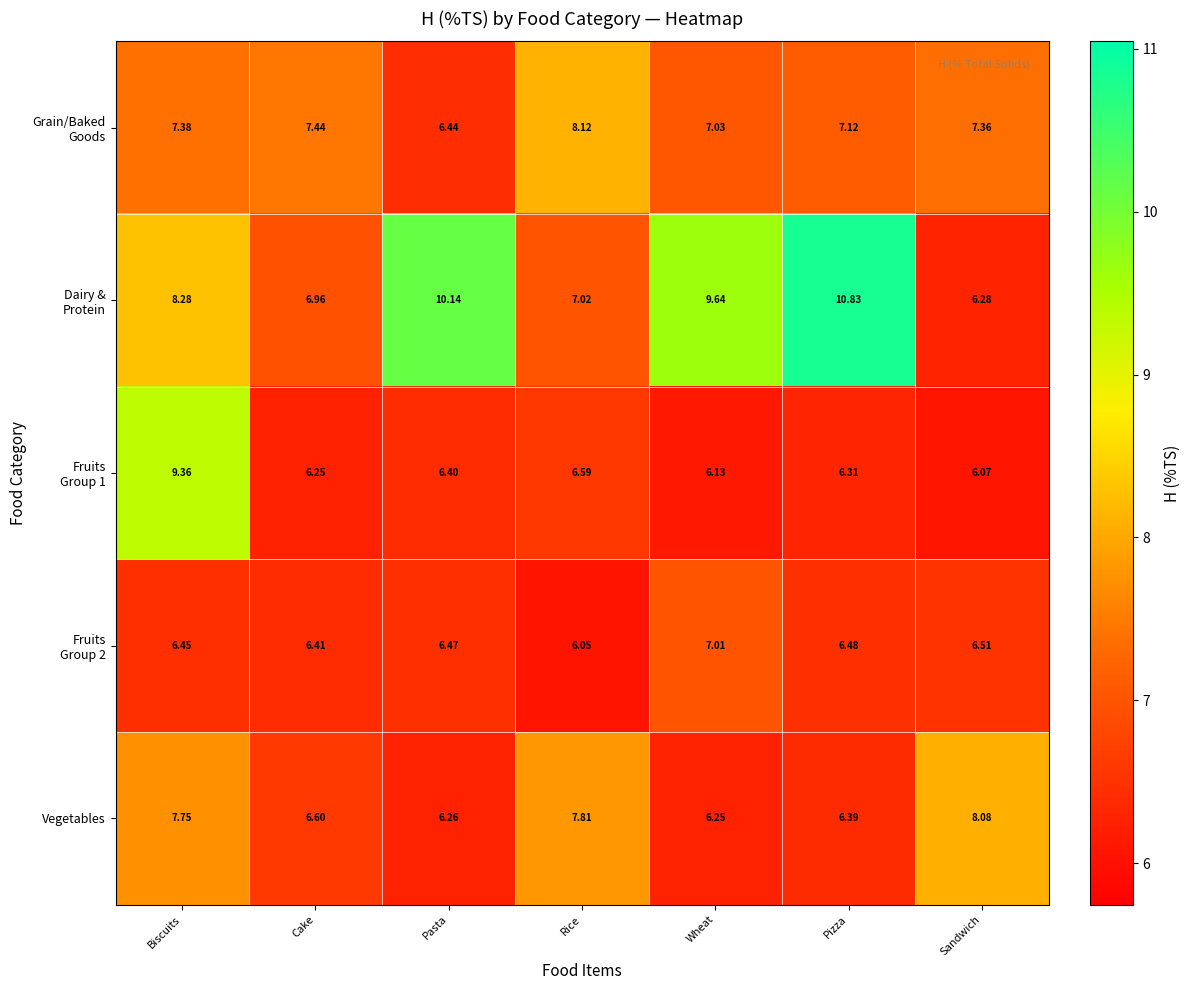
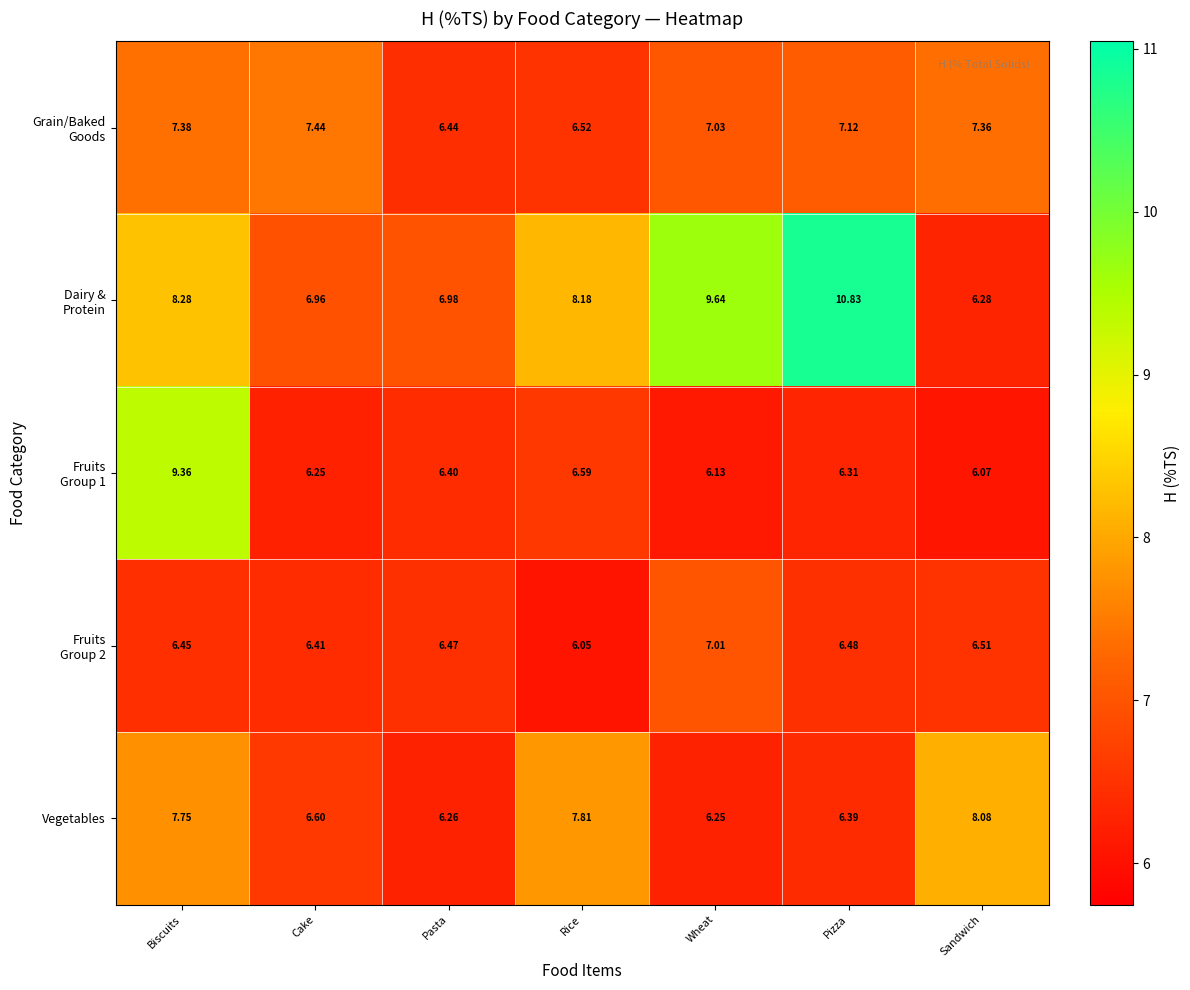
Grain/Baked Goods, Rice: 8.12 -> 6.52
Dairy & Protein, Pasta: 10.14 -> 6.98
Dairy & Protein, Rice: 7.02 -> 8.18
